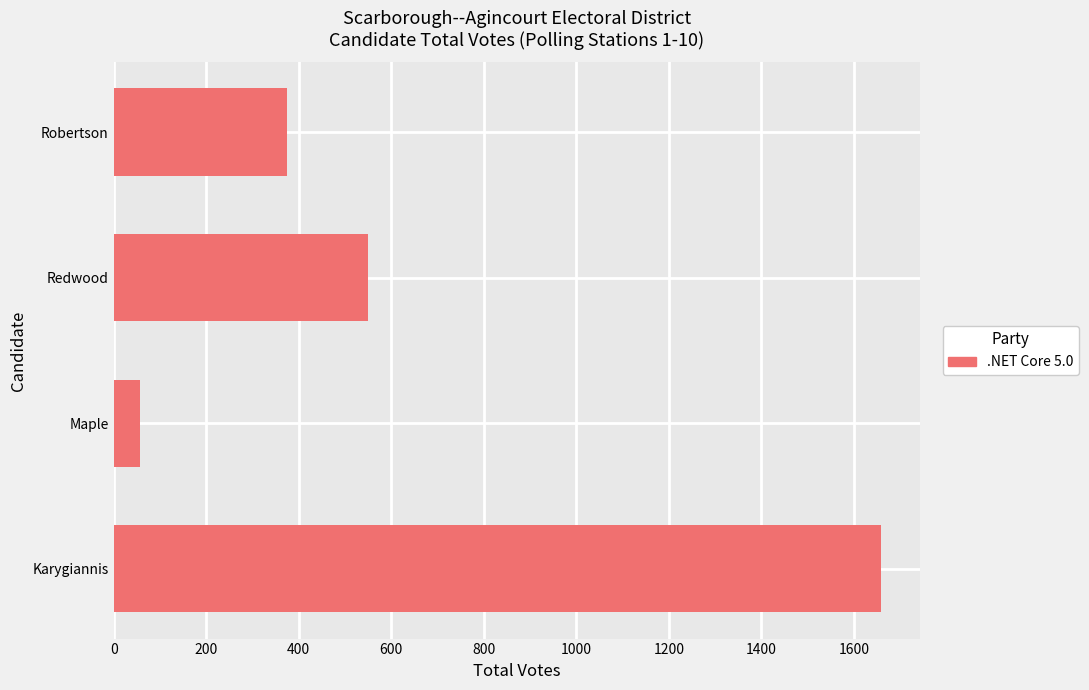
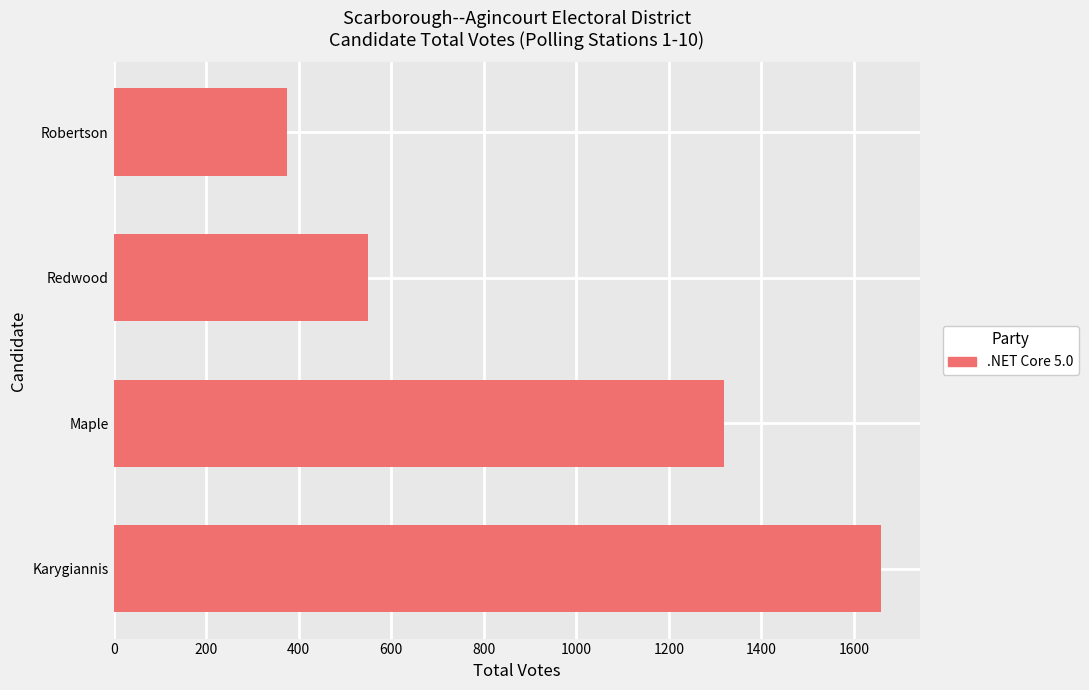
Maple: 60 -> 1320
